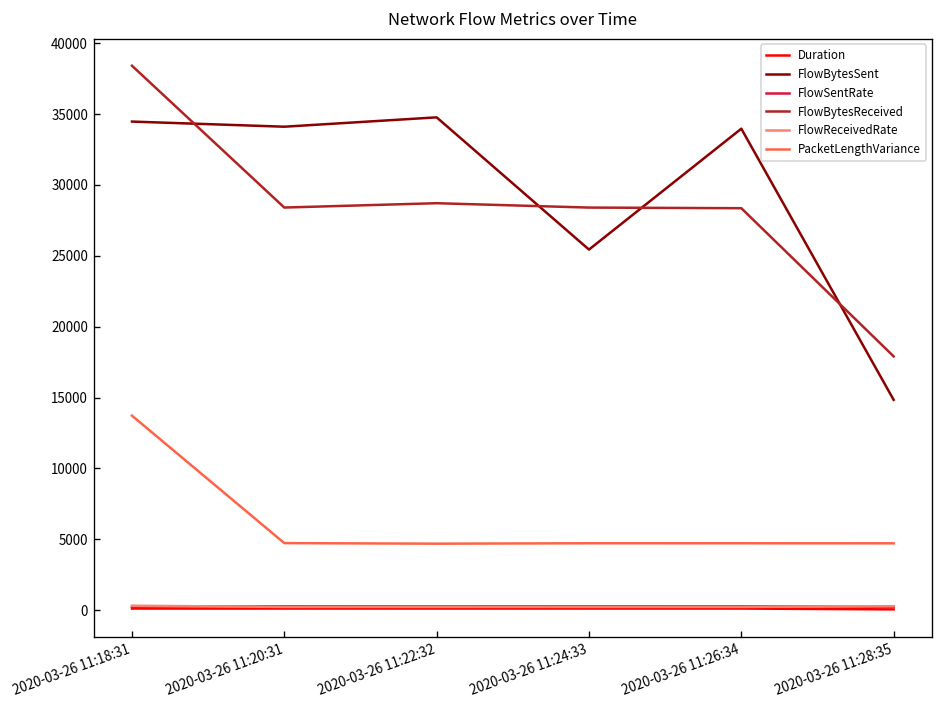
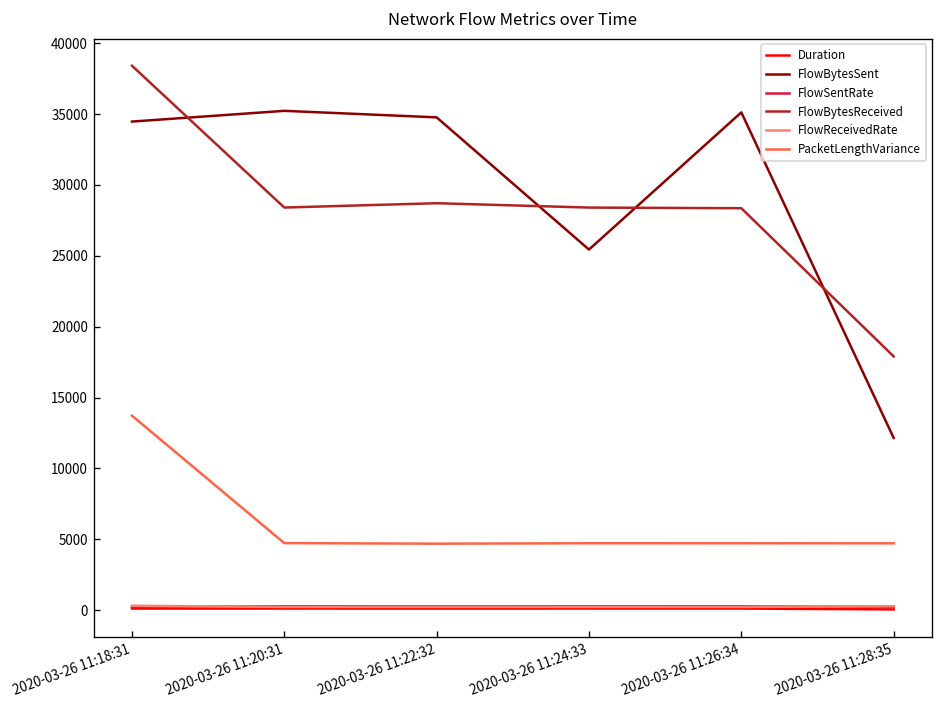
FlowBytesSent, 2020-03-26 11:20:31: 34100 -> 35200
FlowBytesSent, 2020-03-26 11:26:34: 34000 -> 35100
FlowBytesSent, 2020-03-26 11:28:35: 14800 -> 12200
